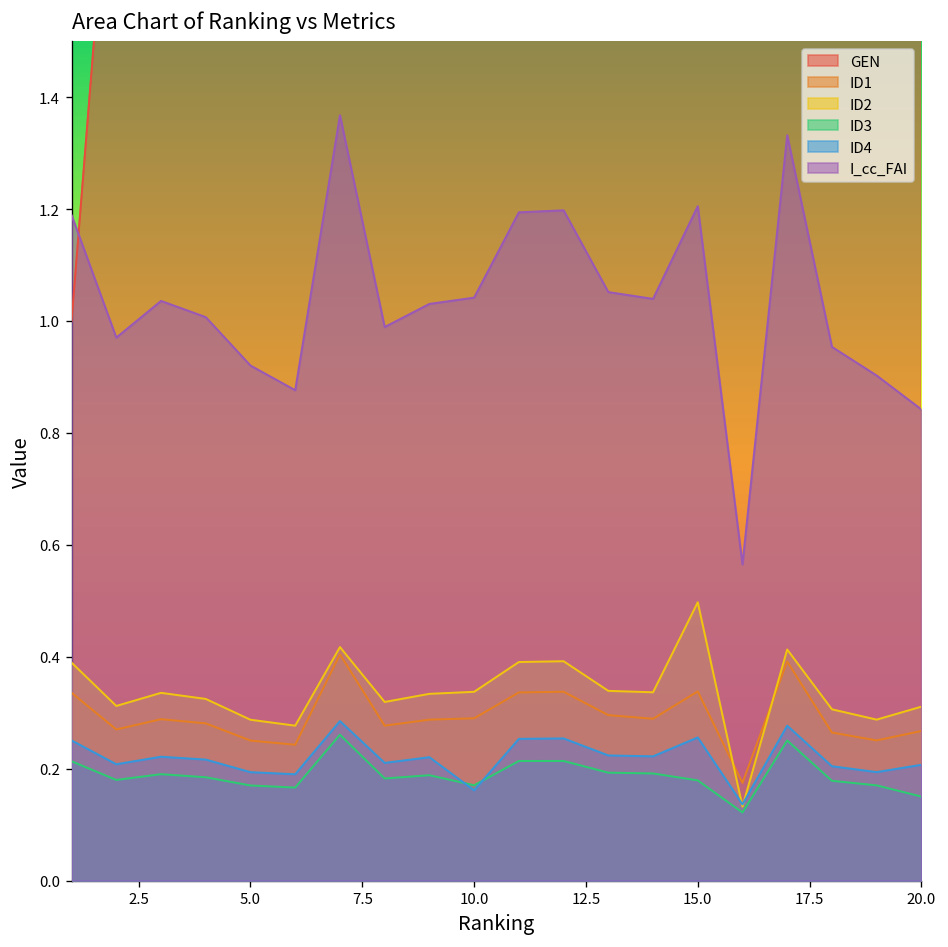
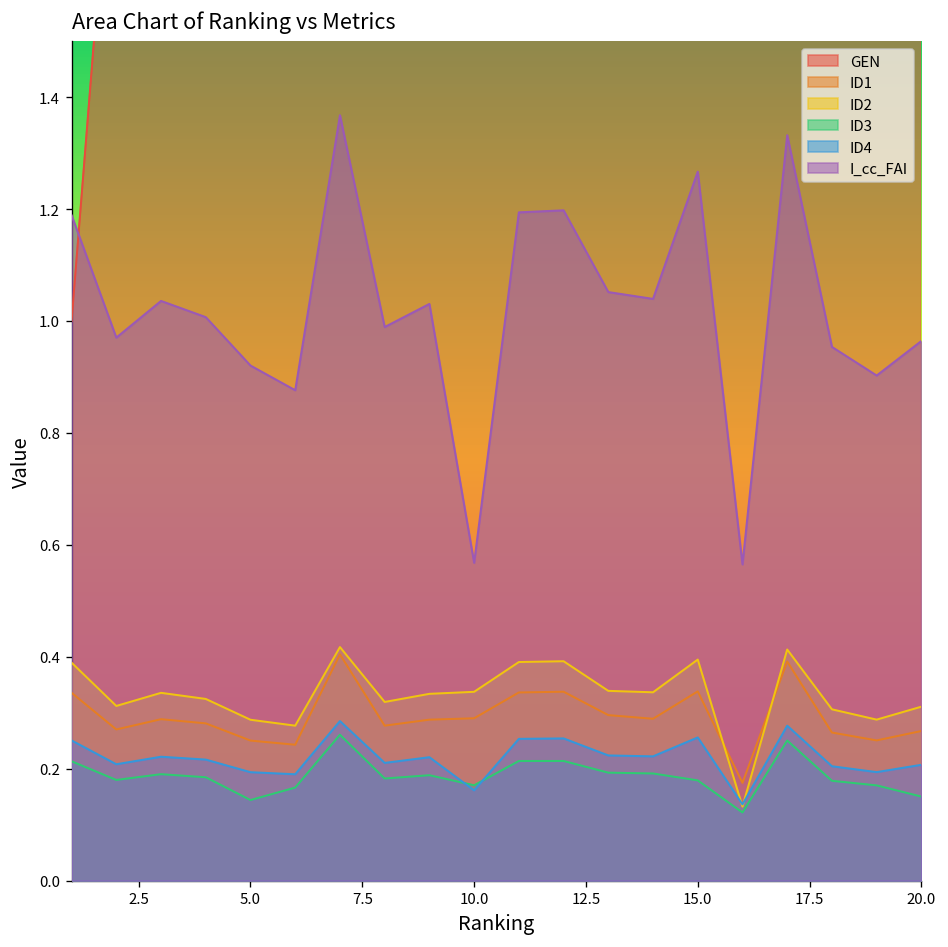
ID3, 5.0: 0.17 -> 0.14
I_cc_FAI, 10.0: 1.04 -> 0.57
ID2, 15.0: 0.50 -> 0.40
I_cc_FAI, 15.0: 1.21 -> 1.27
I_cc_FAI, 20.0: 0.84 -> 0.96
